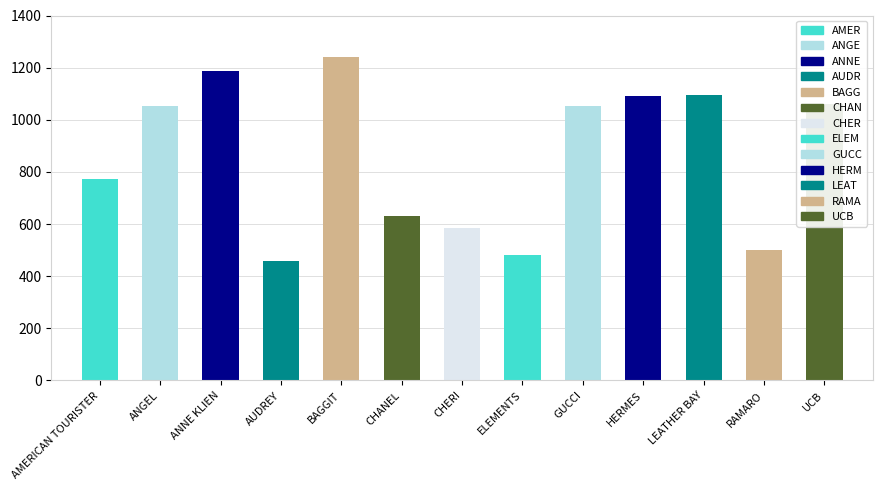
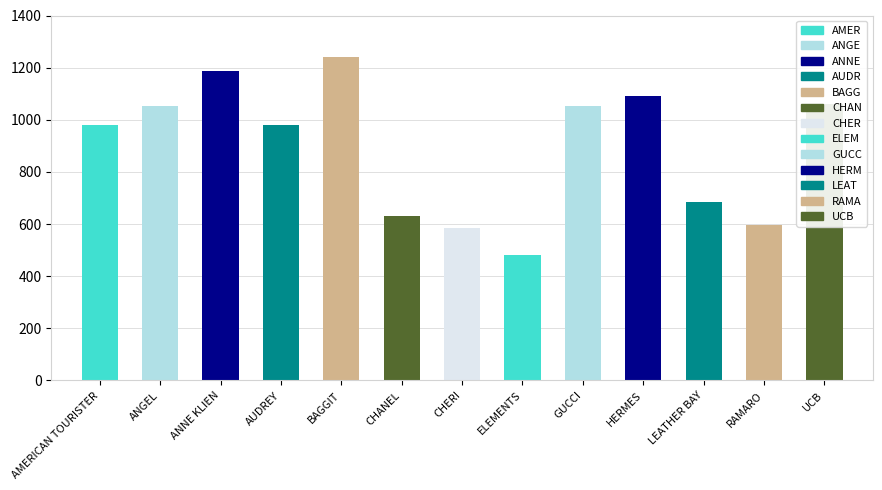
AMERICAN TOURISTER: 770 -> 980
AUDREY: 460 -> 980
LEATHER BAY: 1100 -> 680
RAMARO: 500 -> 600
